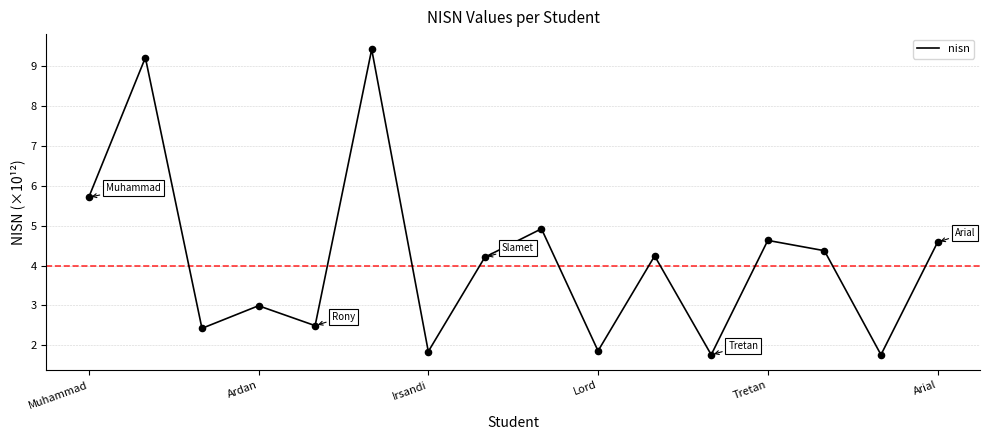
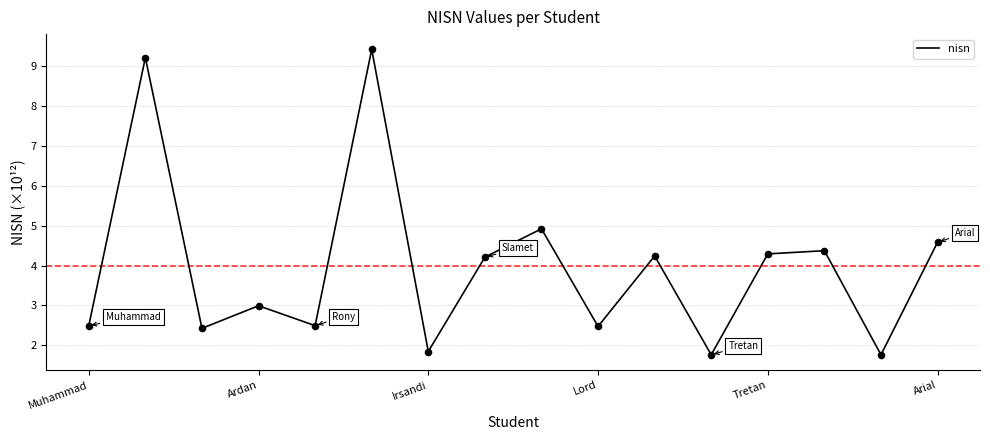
Muhammad: 5.7 -> 2.5
Lord: 1.9 -> 2.5
Tretan: 4.6 -> 4.3
